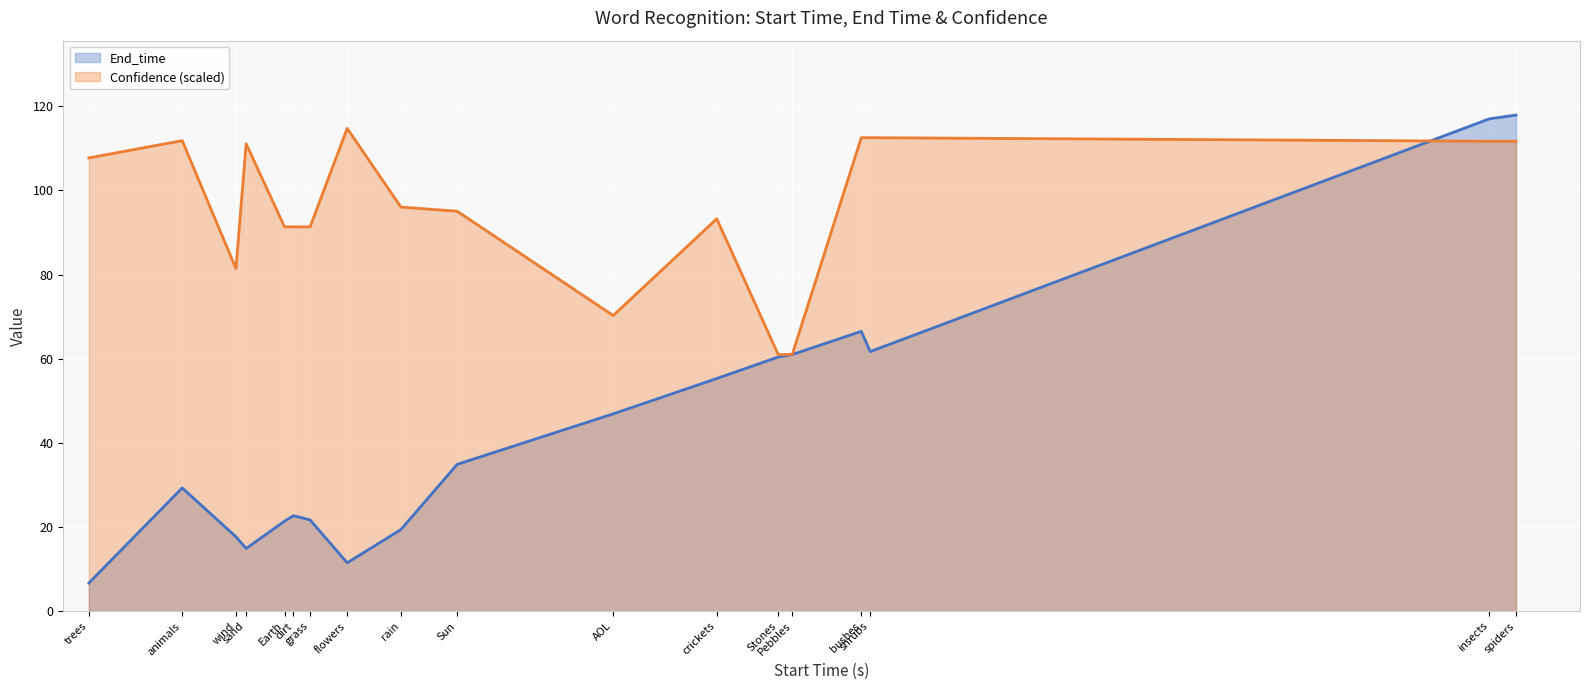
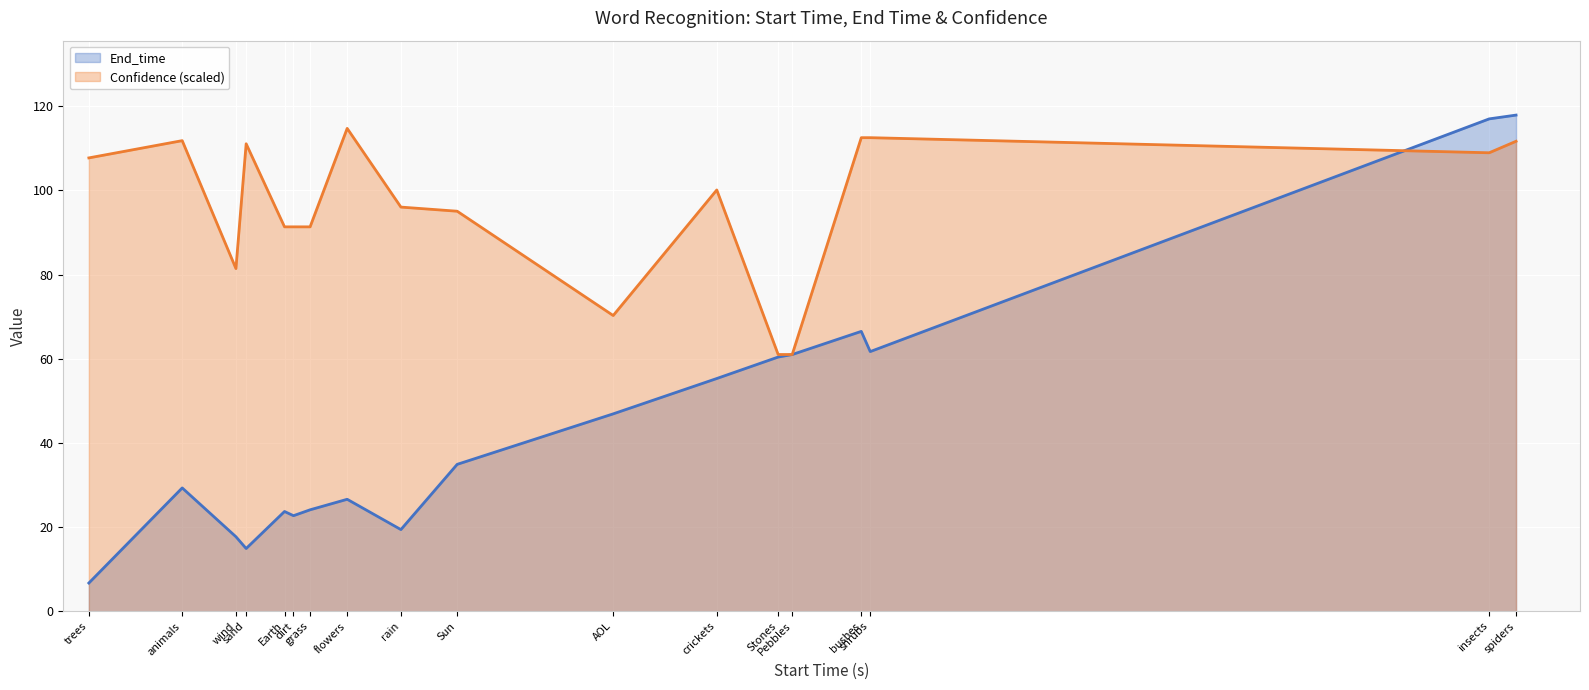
End_time, Earth: 21 -> 24
End_time, grass: 22 -> 24
End_time, flowers: 12 -> 27
Confidence (scaled), crickets: 93 -> 100
Confidence (scaled), insects: 112 -> 109
